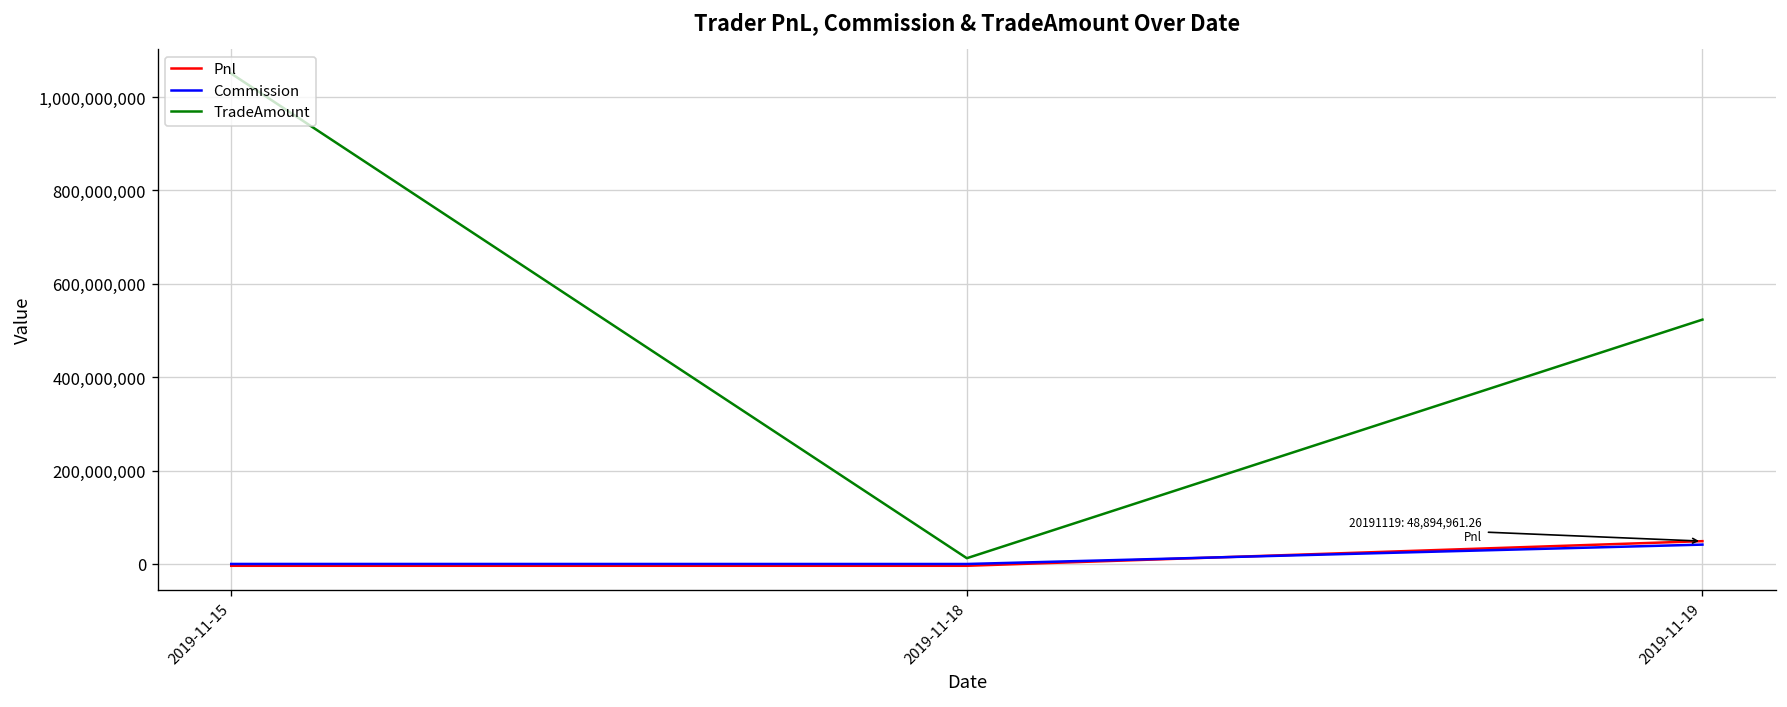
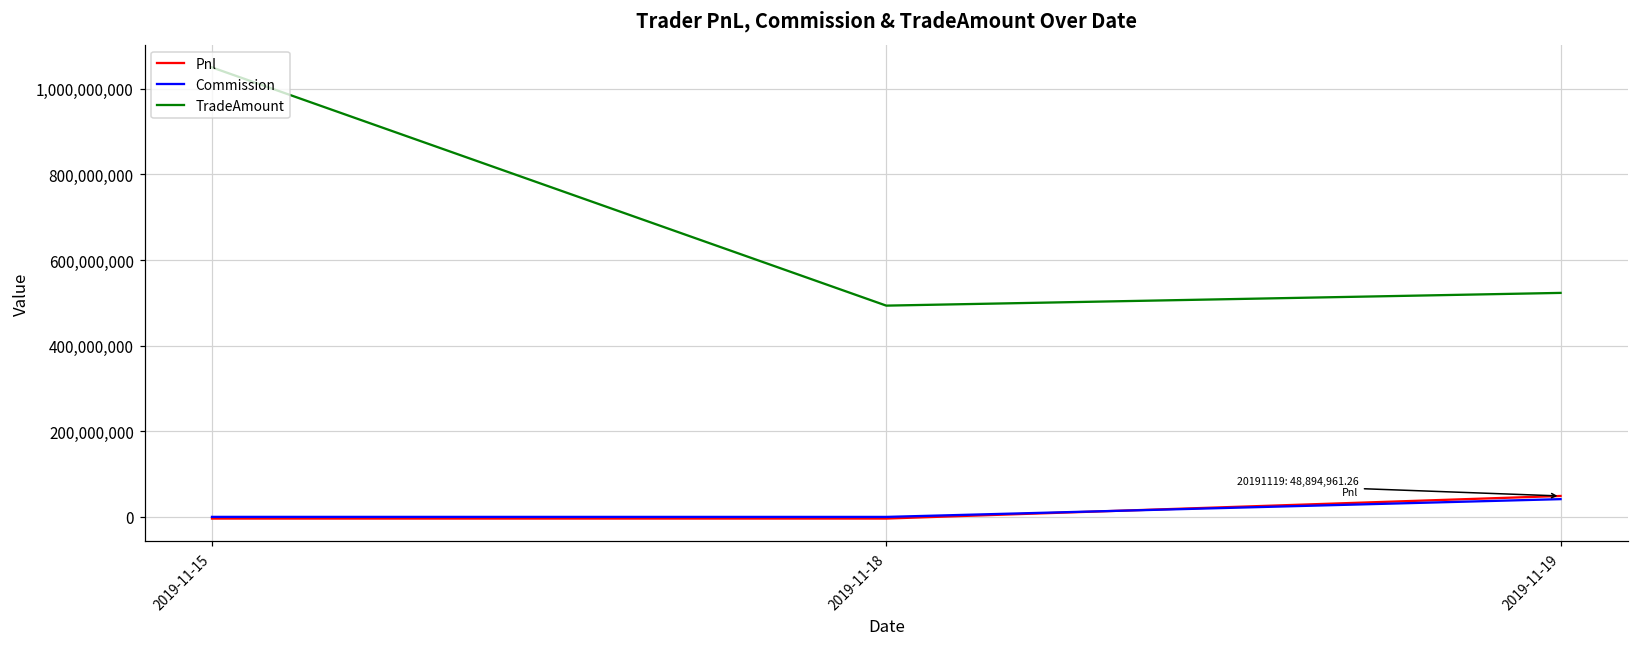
TradeAmount, 2019-11-18: 10,000,000 -> 490,000,000
